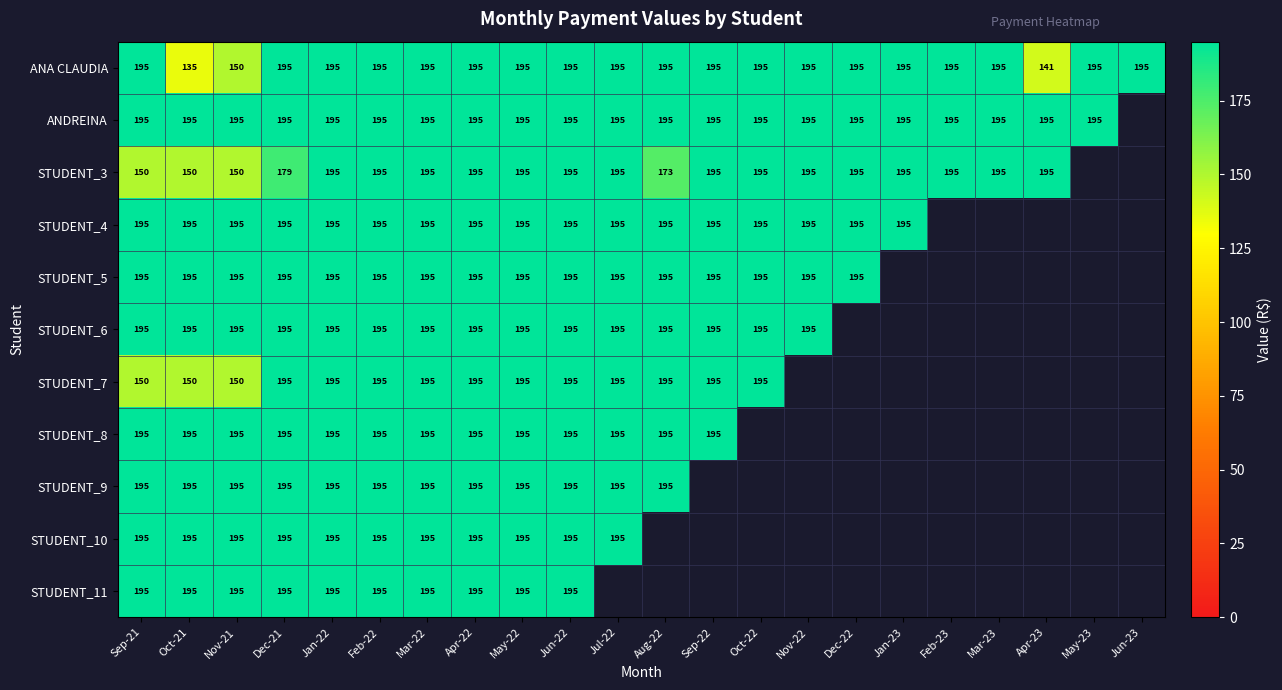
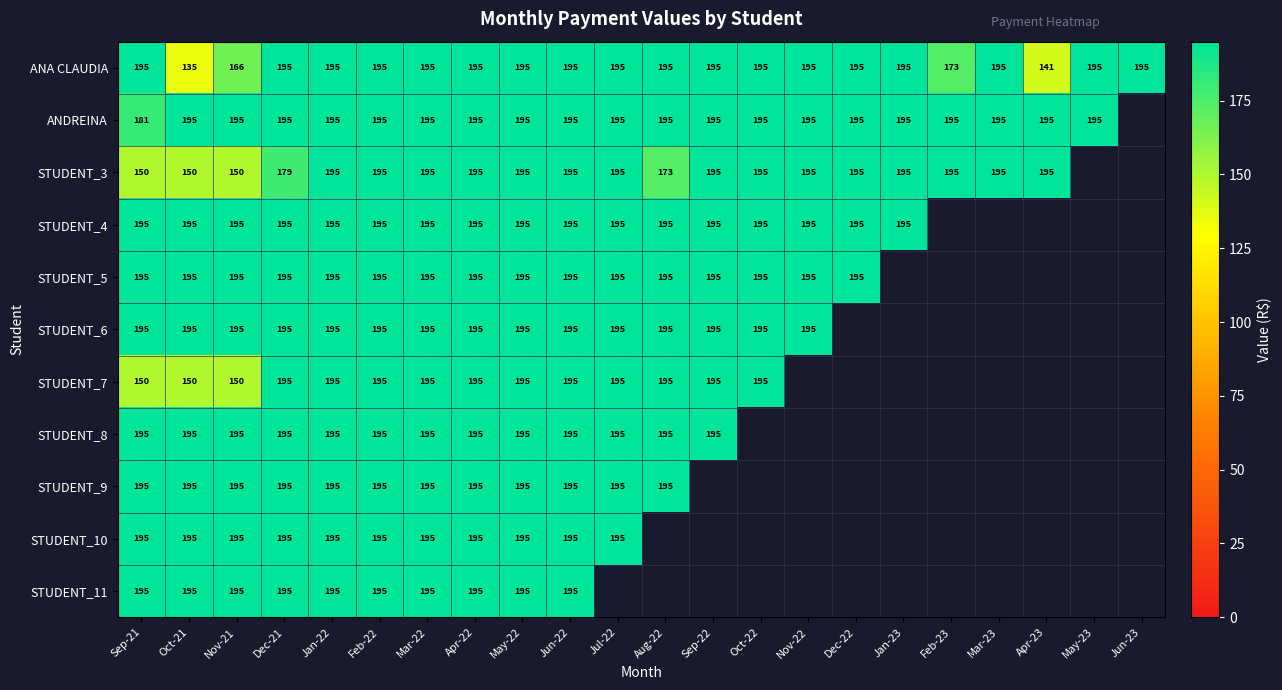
ANA CLAUDIA, Nov-21: 150 -> 166
ANA CLAUDIA, Feb-23: 195 -> 173
ANDREINA, Sep-21: 195 -> 181
